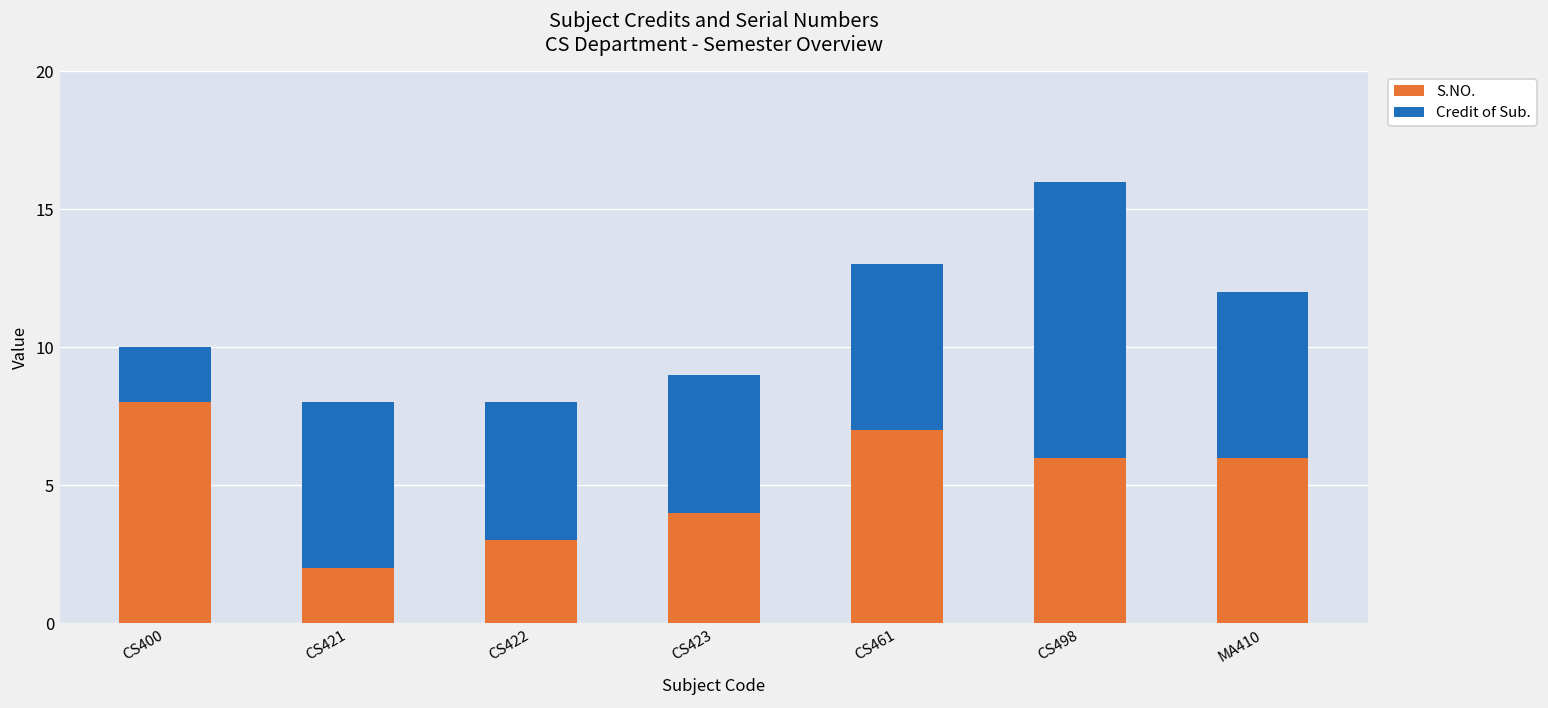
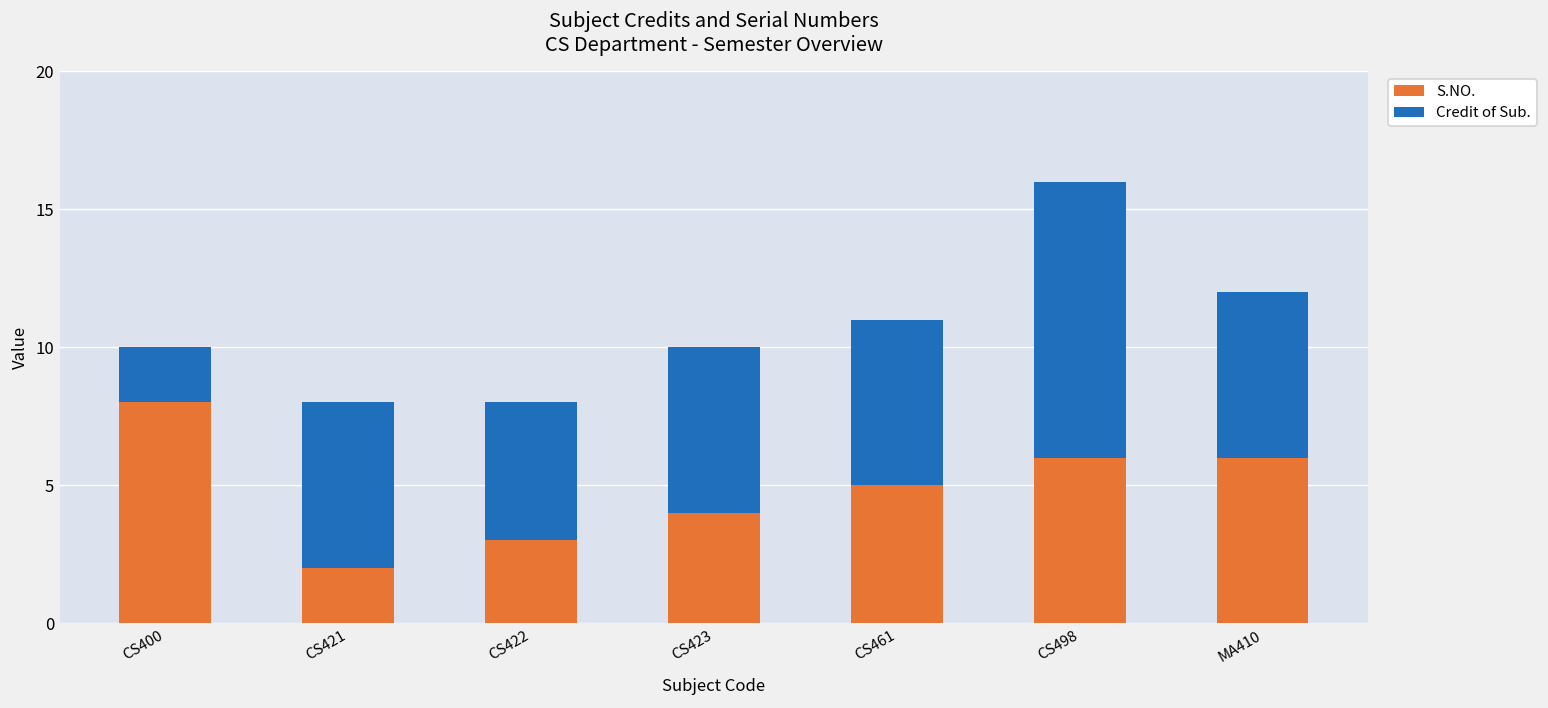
Credit of Sub., CS423: 5 -> 6
S.NO., CS461: 7 -> 5
